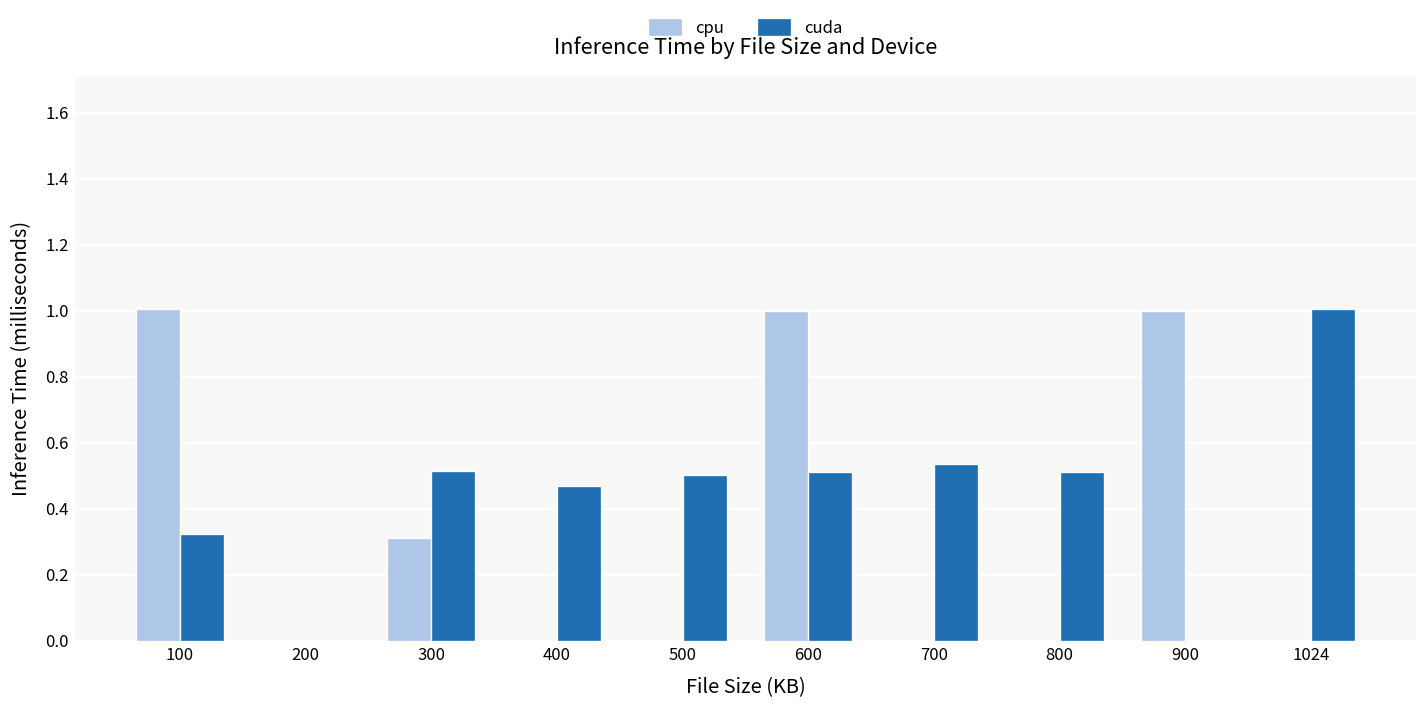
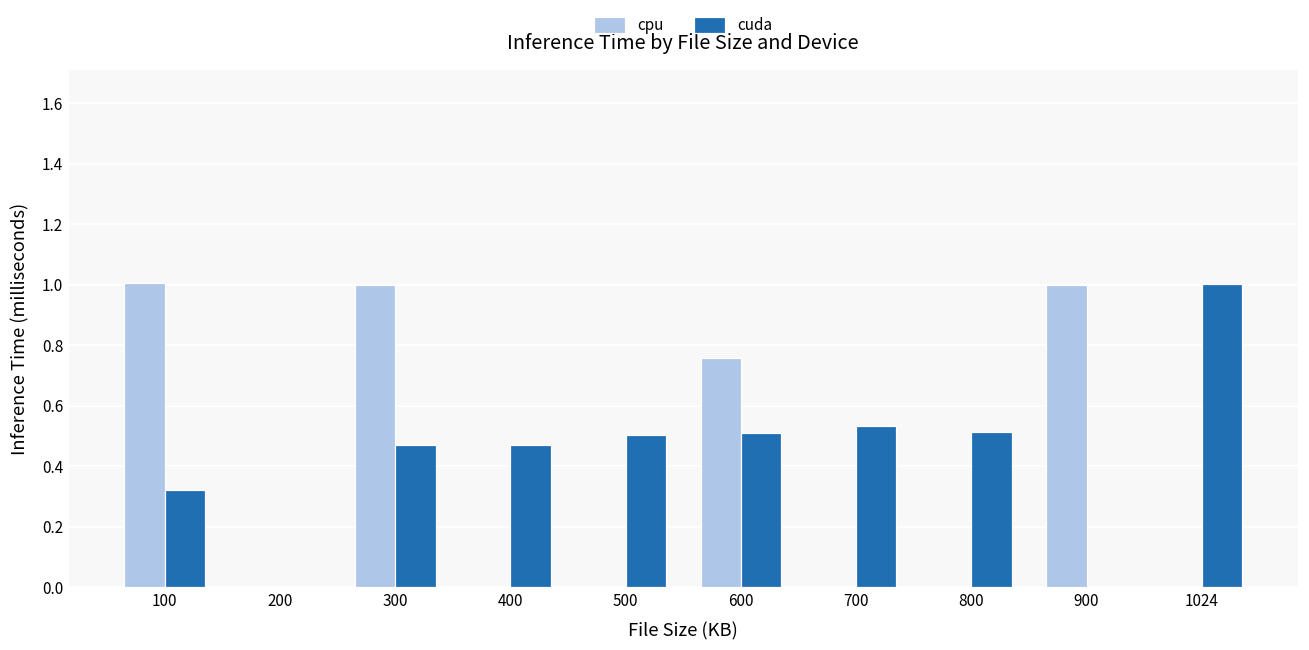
cpu, 300: 0.31 -> 1.00
cuda, 300: 0.51 -> 0.47
cpu, 600: 1.00 -> 0.76
